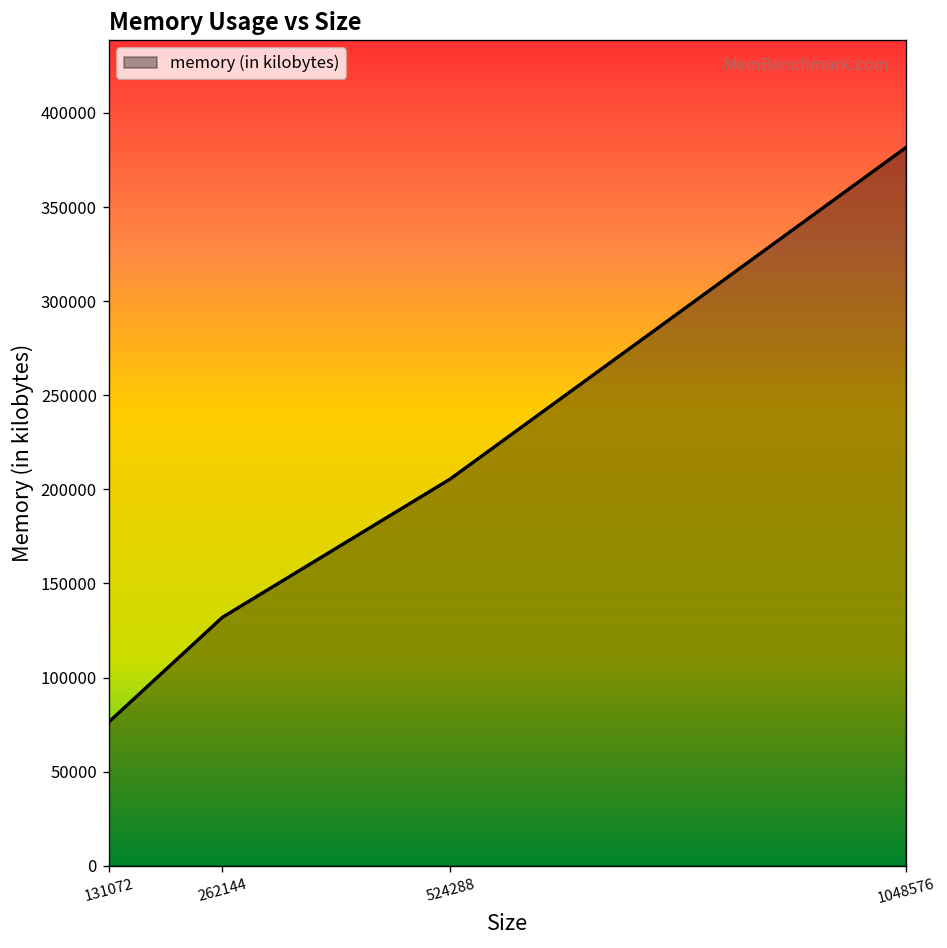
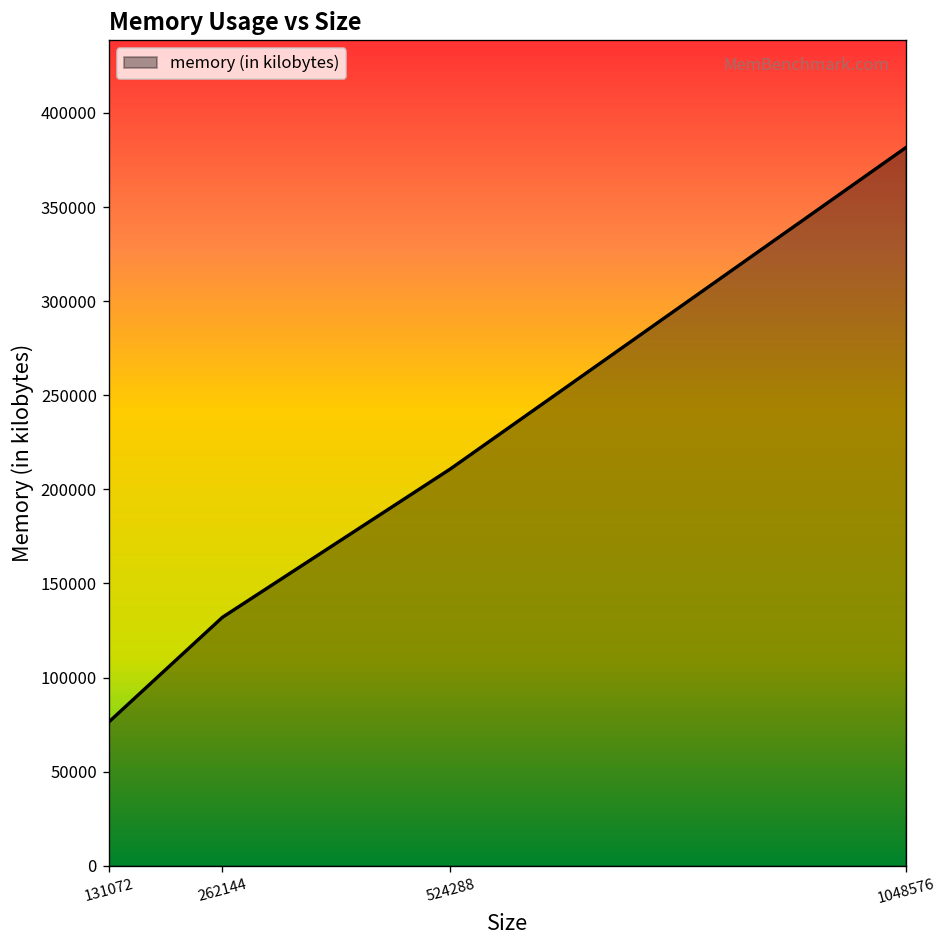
524288: 205000 -> 211000
